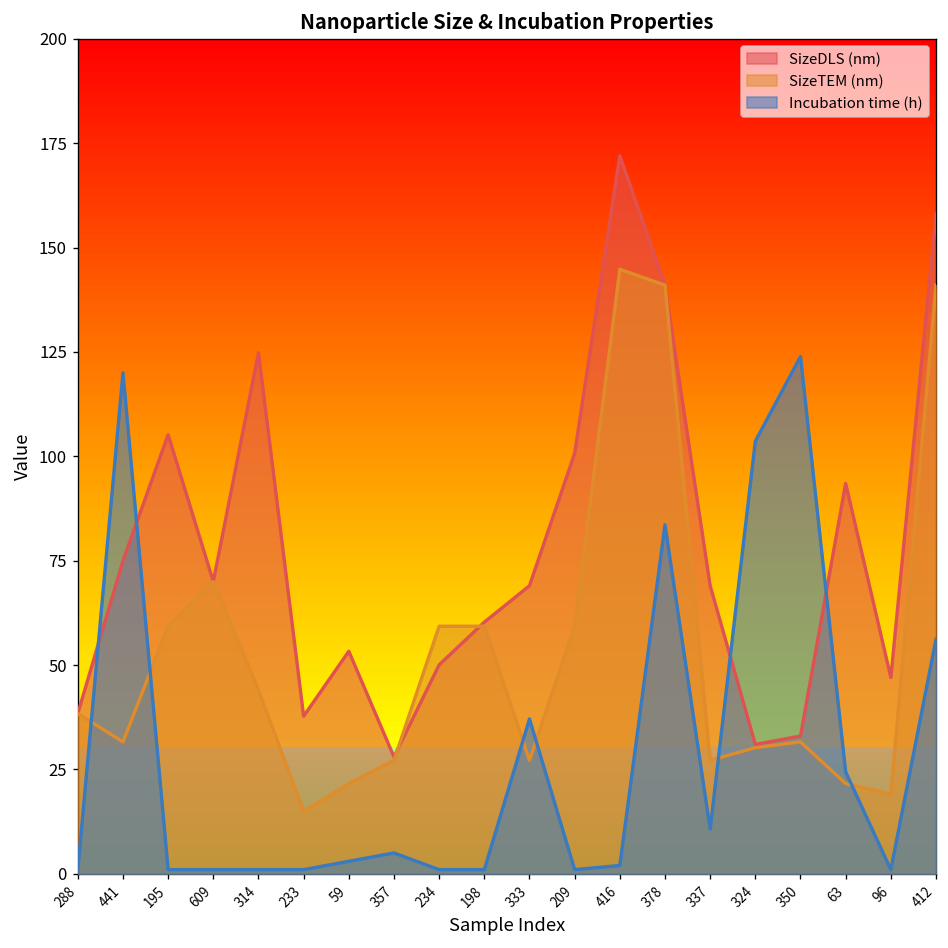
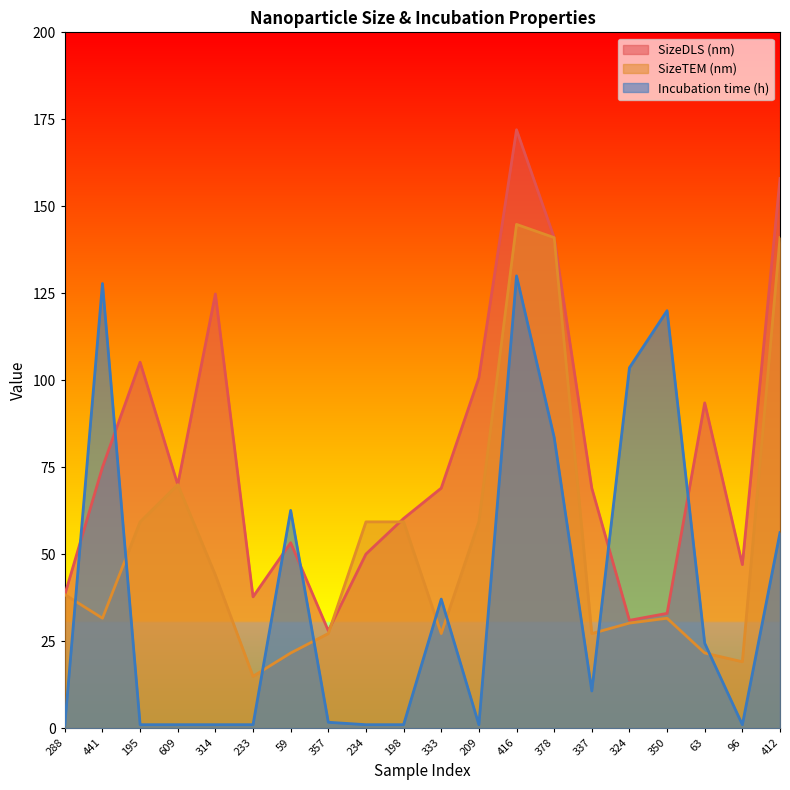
Incubation time (h), 441: 120 -> 128
Incubation time (h), 59: 3 -> 63
Incubation time (h), 357: 5 -> 2
Incubation time (h), 416: 2 -> 130
Incubation time (h), 350: 124 -> 120
